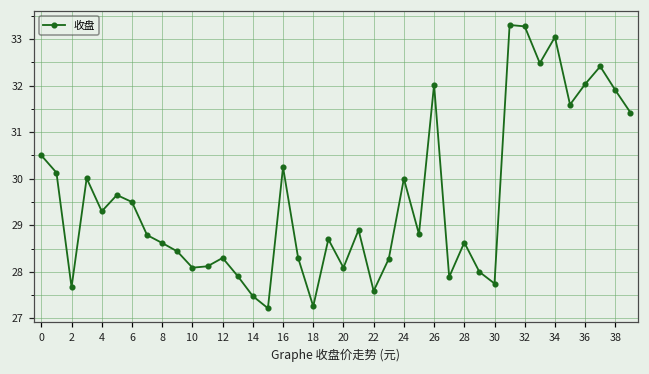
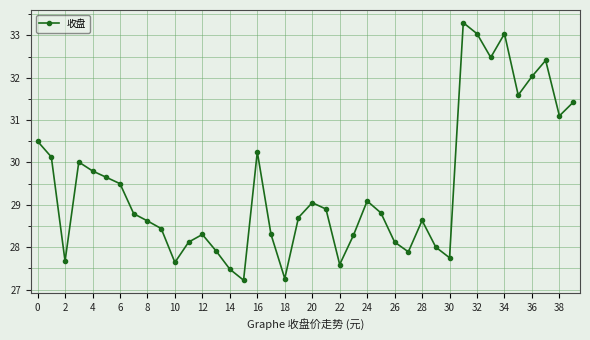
4: 29.3 -> 29.8
10: 28.1 -> 27.6
20: 28.1 -> 29.1
24: 30.0 -> 29.1
26: 32.0 -> 28.1
32: 33.3 -> 33.0
38: 31.9 -> 31.1
